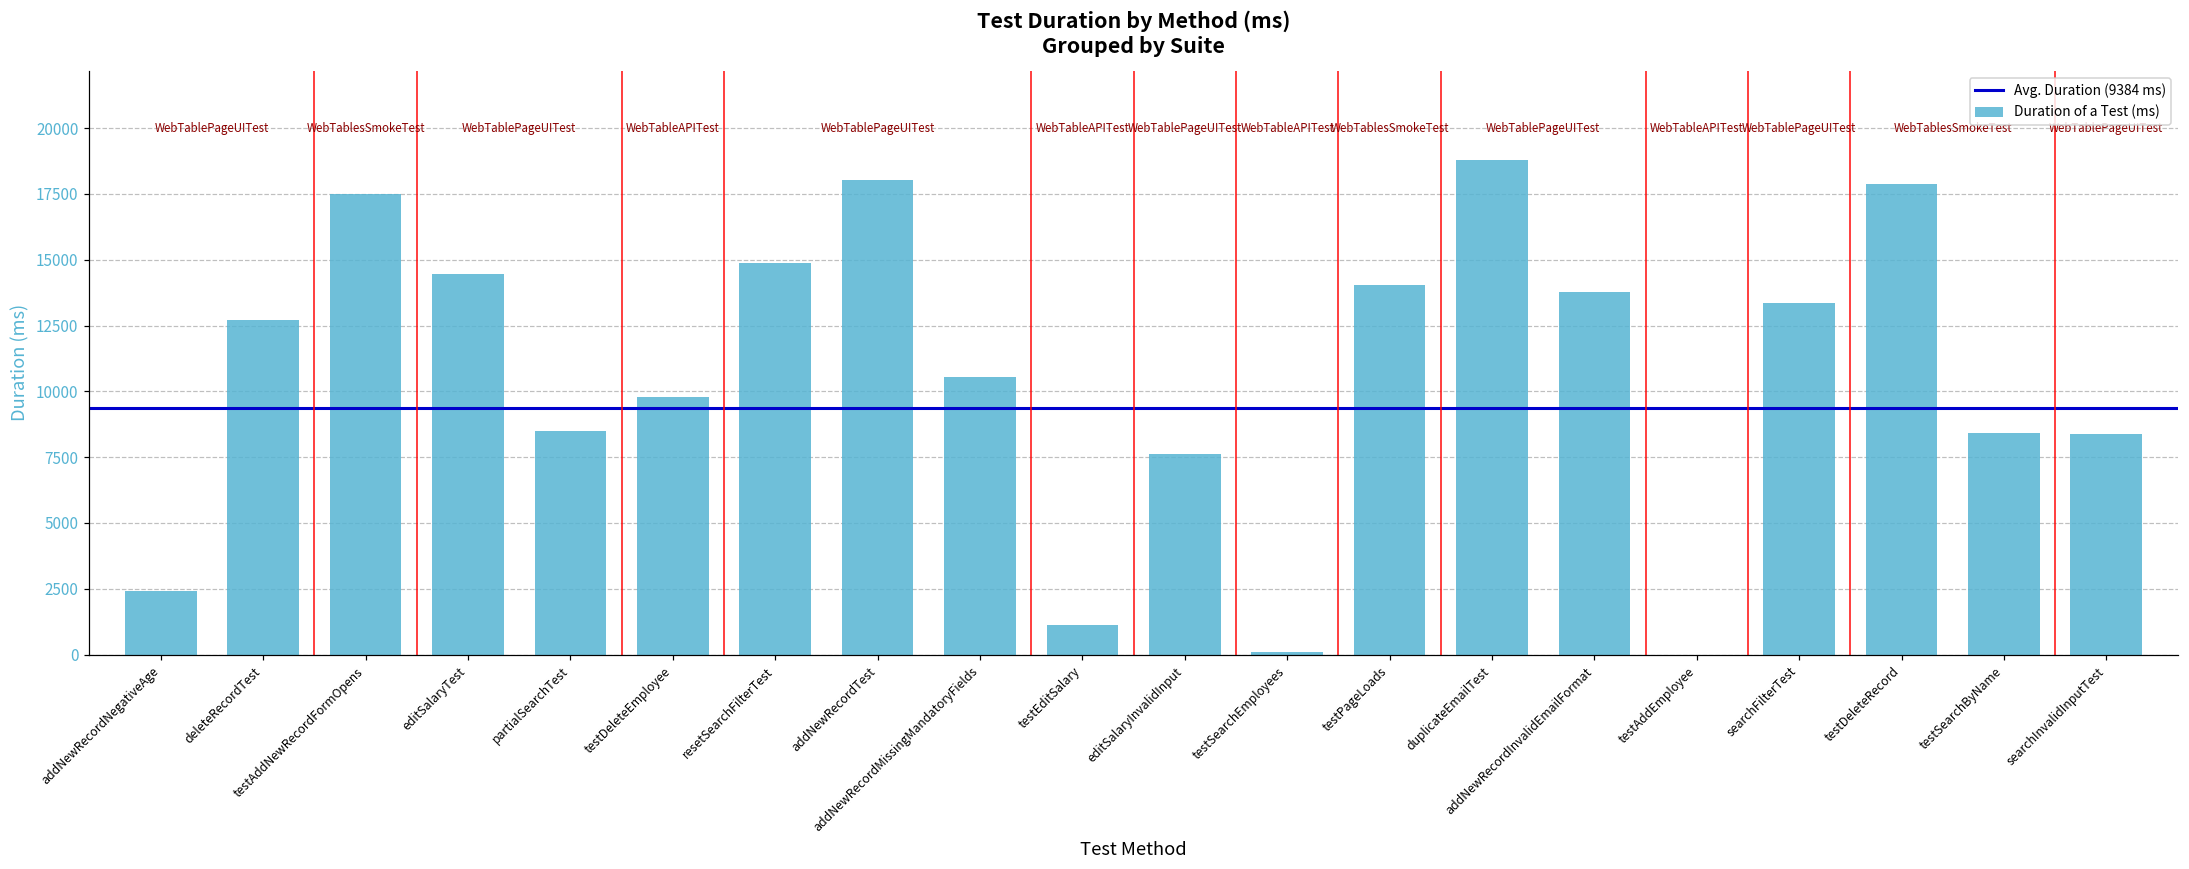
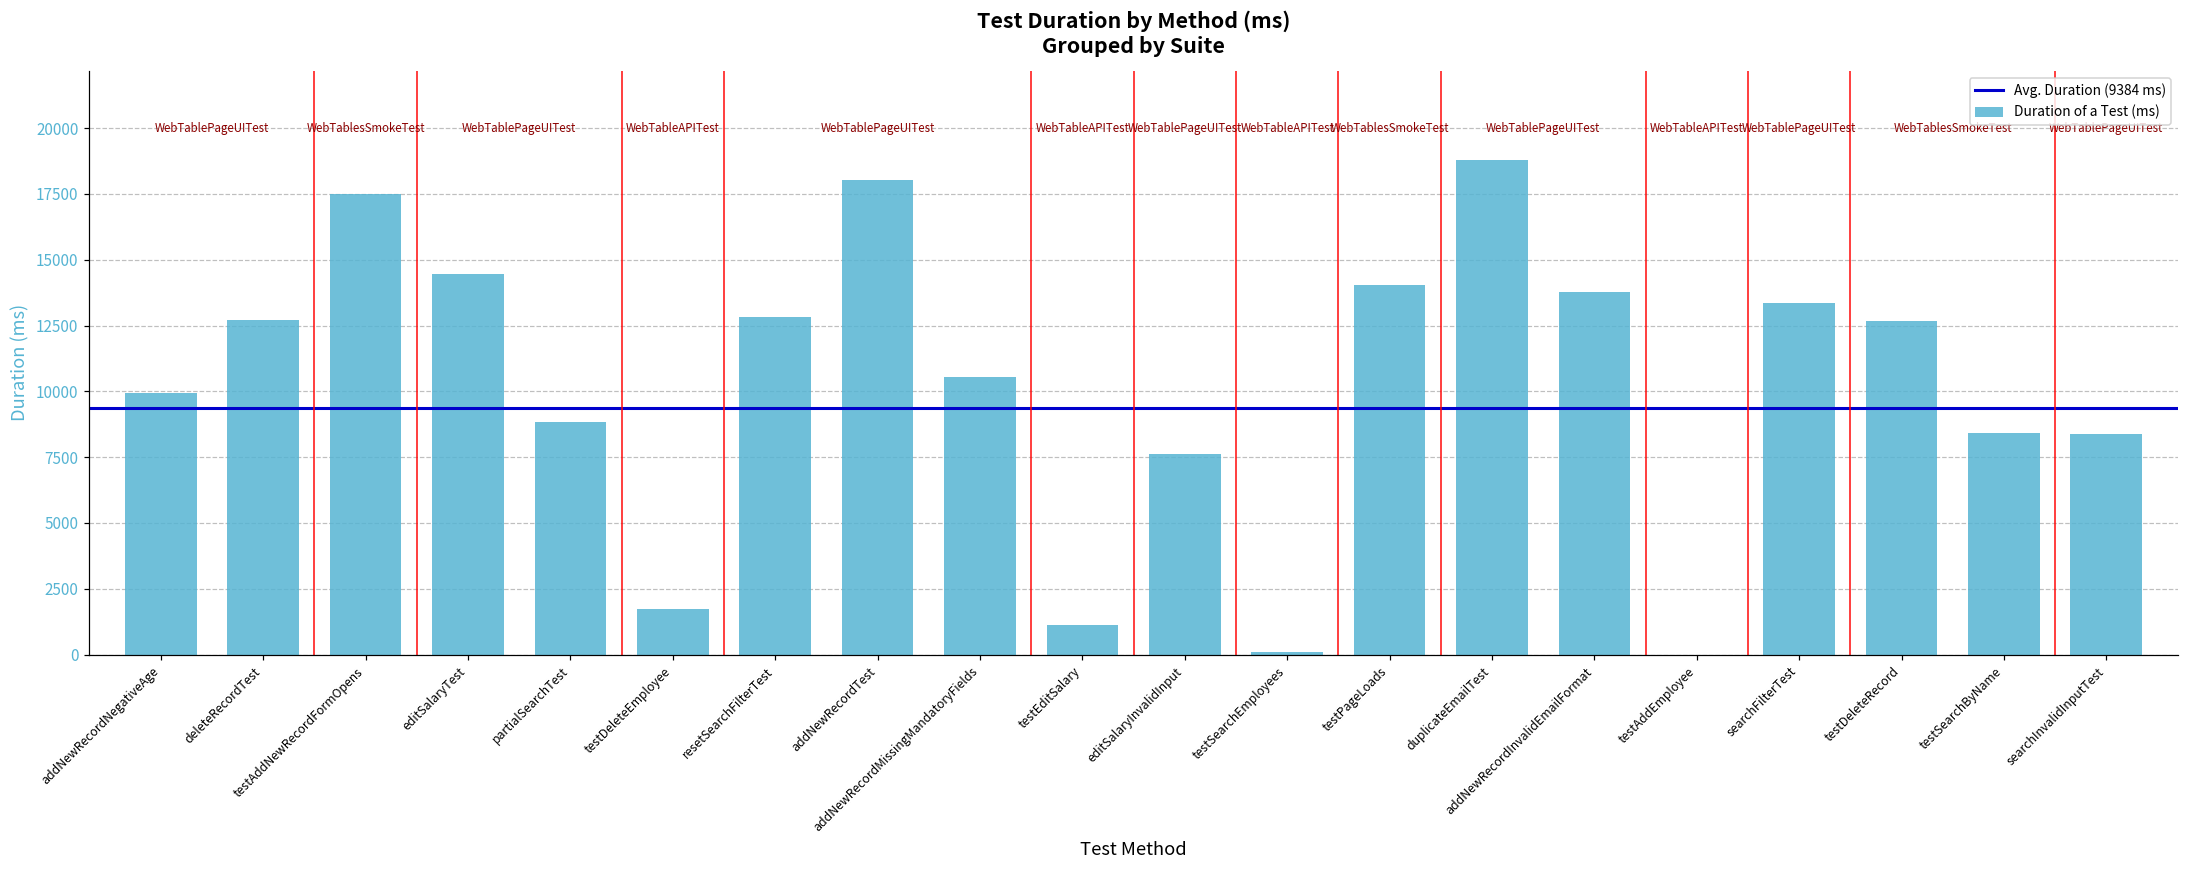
addNewRecordNegativeAge: 2400 -> 9900
partialSearchTest: 8500 -> 8800
testDeleteEmployee: 9800 -> 1700
resetSearchFilterTest: 14900 -> 12800
testDeleteRecord: 17900 -> 12700
